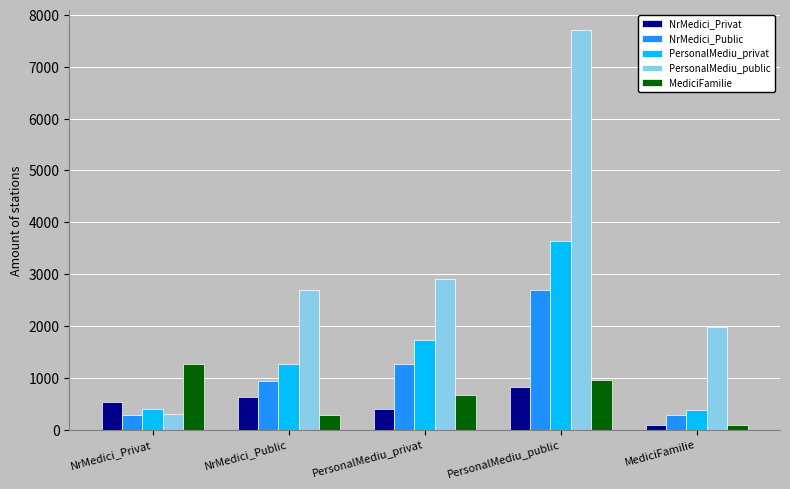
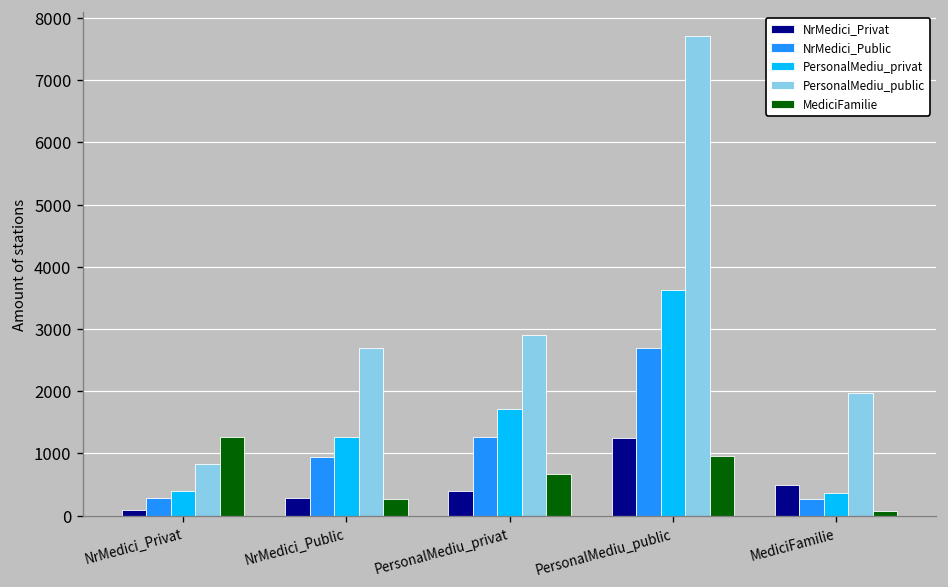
NrMedici_Privat, NrMedici_Privat: 500 -> 100
PersonalMediu_public, NrMedici_Privat: 300 -> 800
NrMedici_Privat, NrMedici_Public: 600 -> 300
NrMedici_Privat, PersonalMediu_public: 800 -> 1200
NrMedici_Privat, MediciFamilie: 100 -> 500
